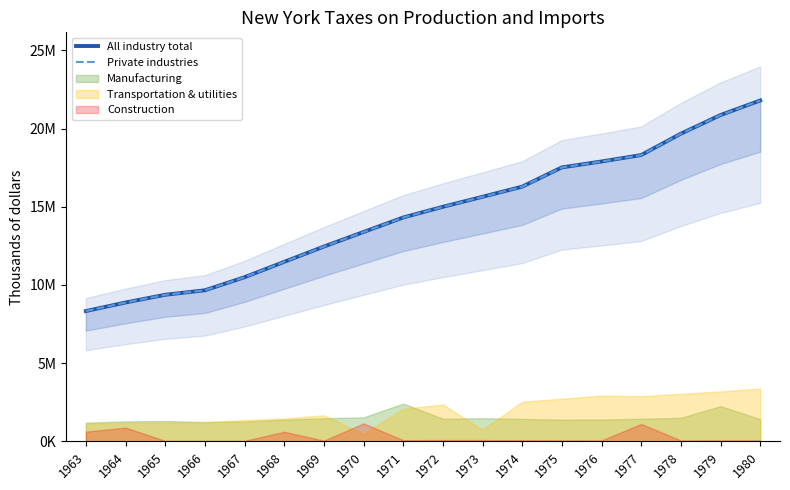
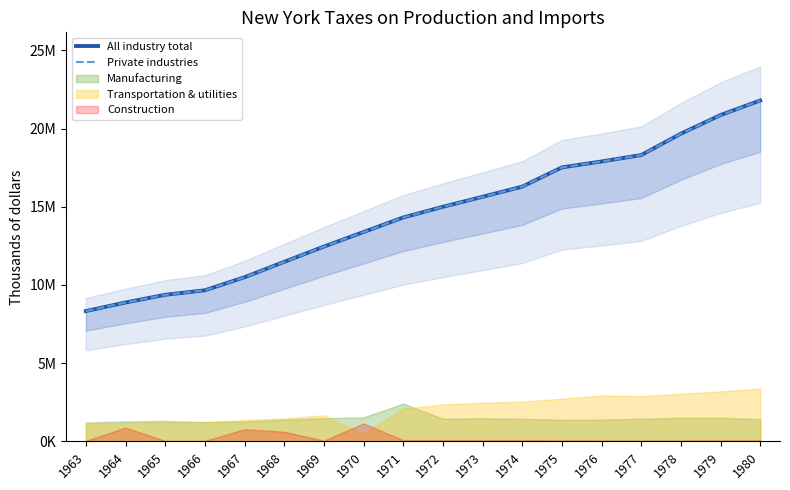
Construction, 1963: 600000 -> 0
Construction, 1967: 0 -> 800000
Transportation & utilities, 1973: 800000 -> 2500000
Construction, 1977: 1100000 -> 100000
Manufacturing, 1979: 2300000 -> 1500000
